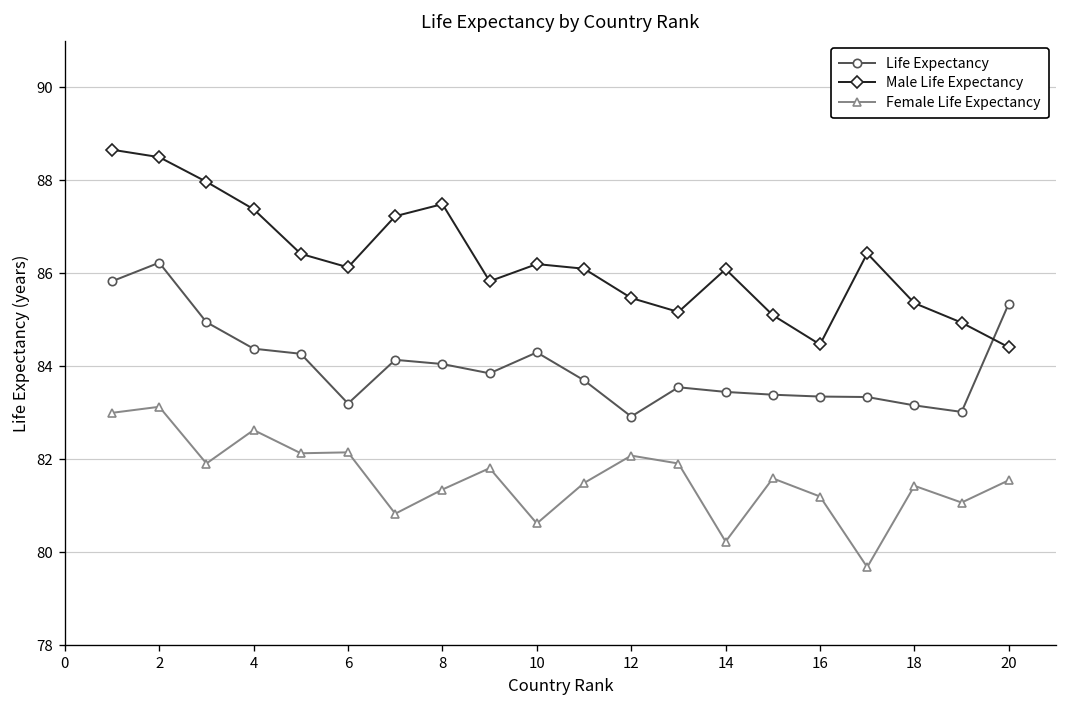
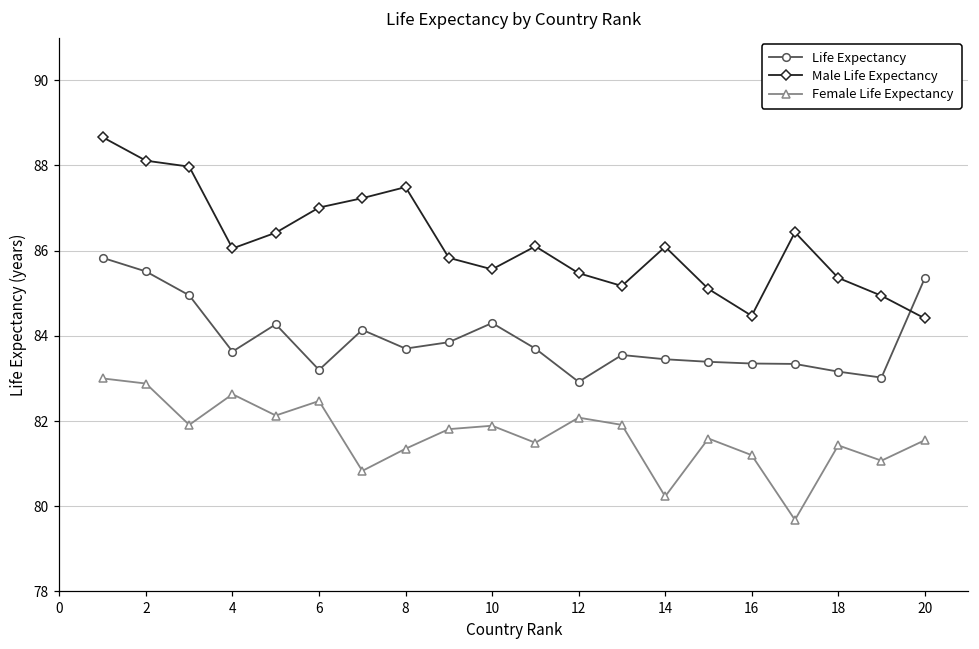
Life Expectancy, 2: 86.2 -> 85.5
Male Life Expectancy, 2: 88.5 -> 88.1
Female Life Expectancy, 2: 83.1 -> 82.9
Life Expectancy, 4: 84.4 -> 83.6
Male Life Expectancy, 4: 87.4 -> 86.1
Male Life Expectancy, 6: 86.1 -> 87.0
Female Life Expectancy, 6: 82.2 -> 82.5
Life Expectancy, 8: 84.1 -> 83.7
Male Life Expectancy, 10: 86.2 -> 85.6
Female Life Expectancy, 10: 80.6 -> 81.9
